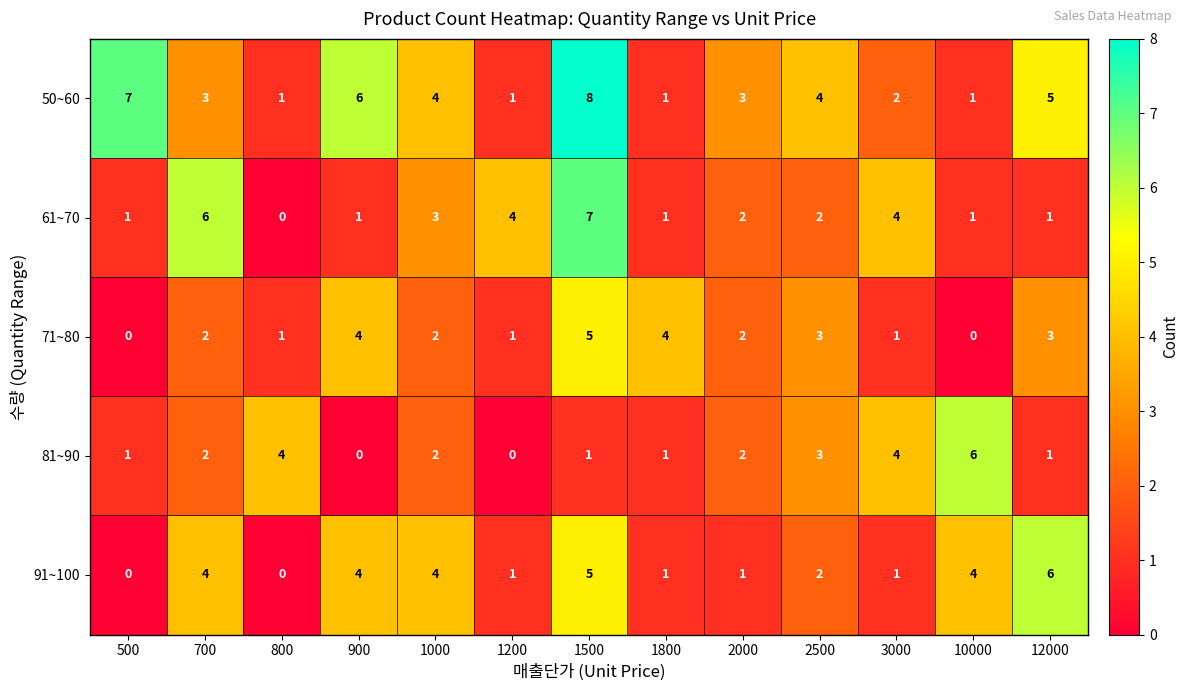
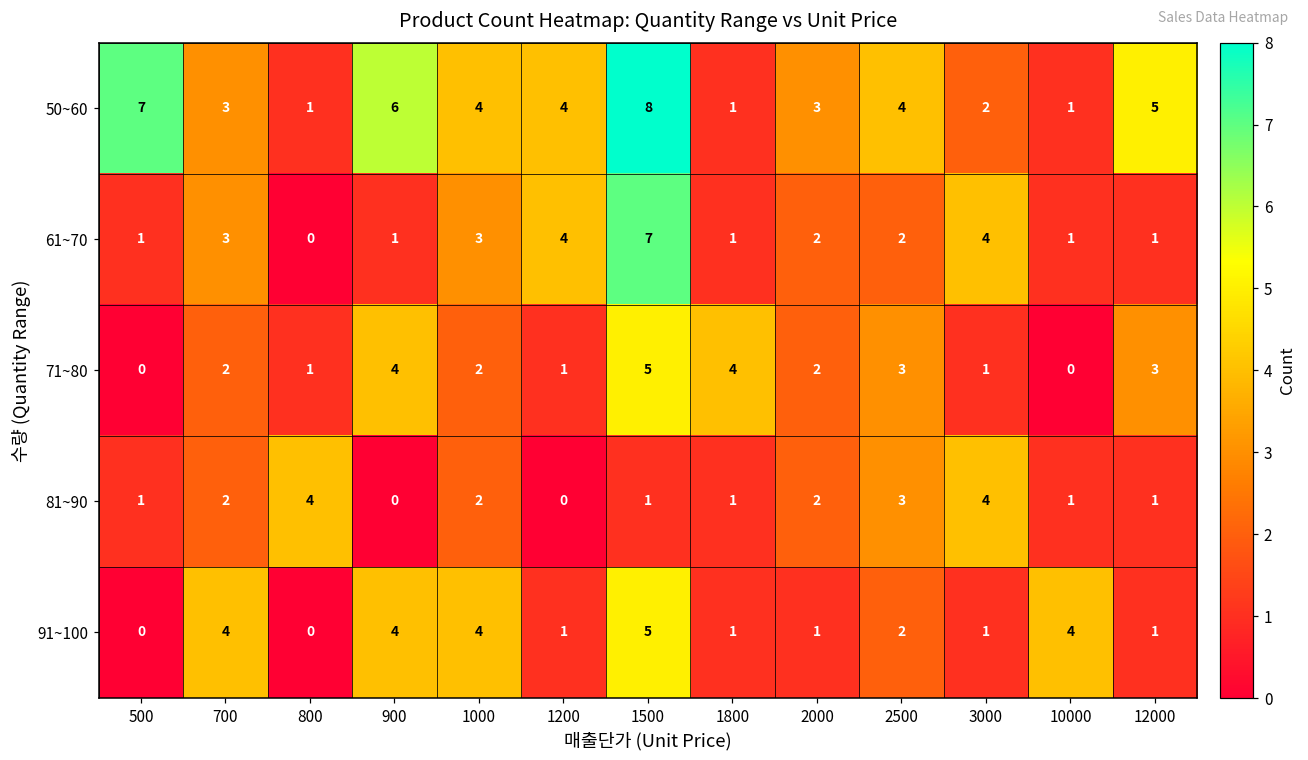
50~60, 1200: 1 -> 4
61~70, 700: 6 -> 3
81~90, 10000: 6 -> 1
91~100, 12000: 6 -> 1
